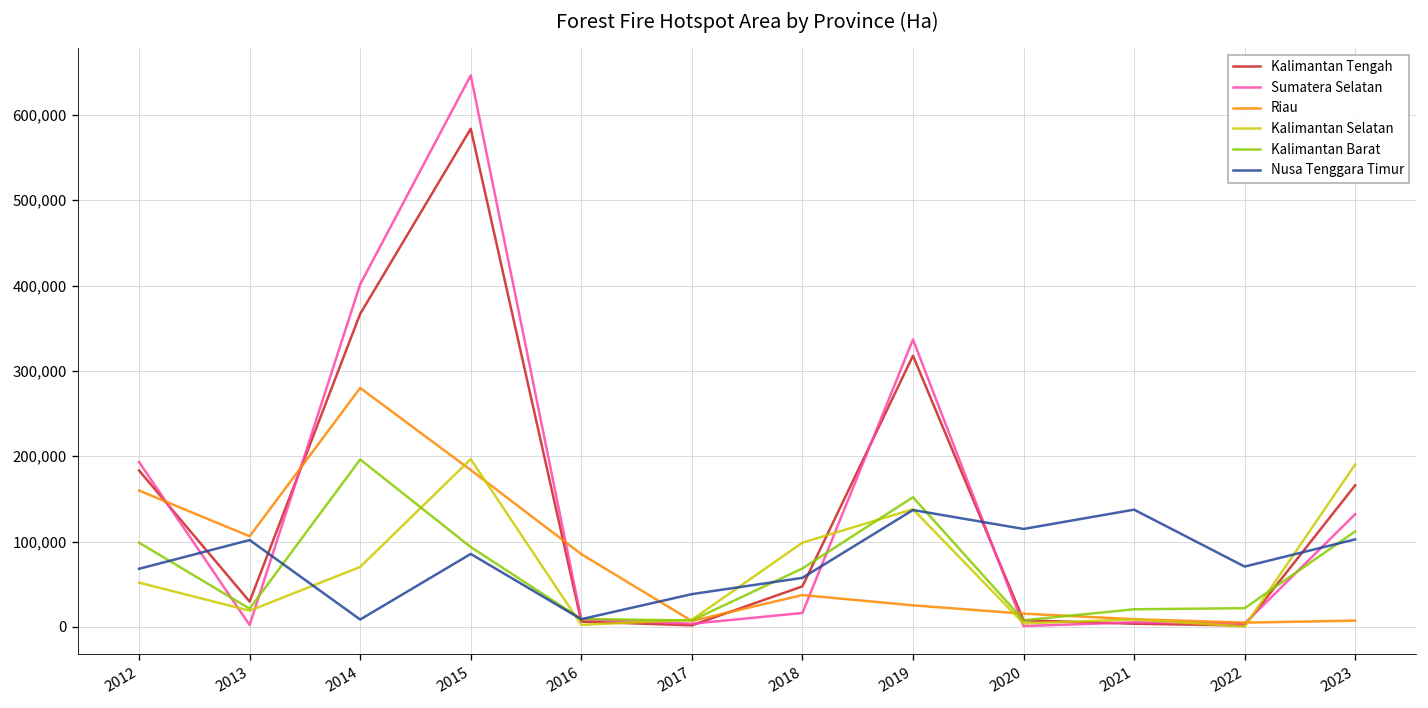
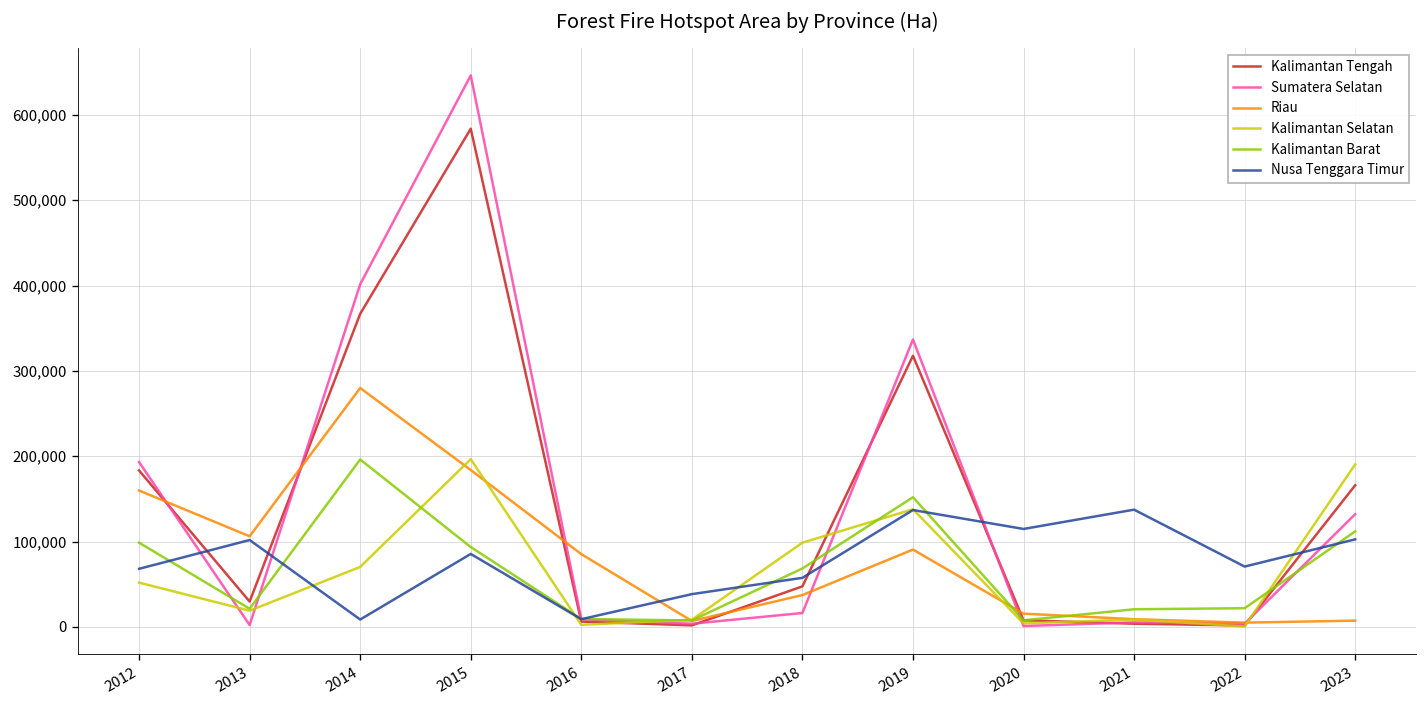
Riau, 2019: 30,000 -> 90,000
